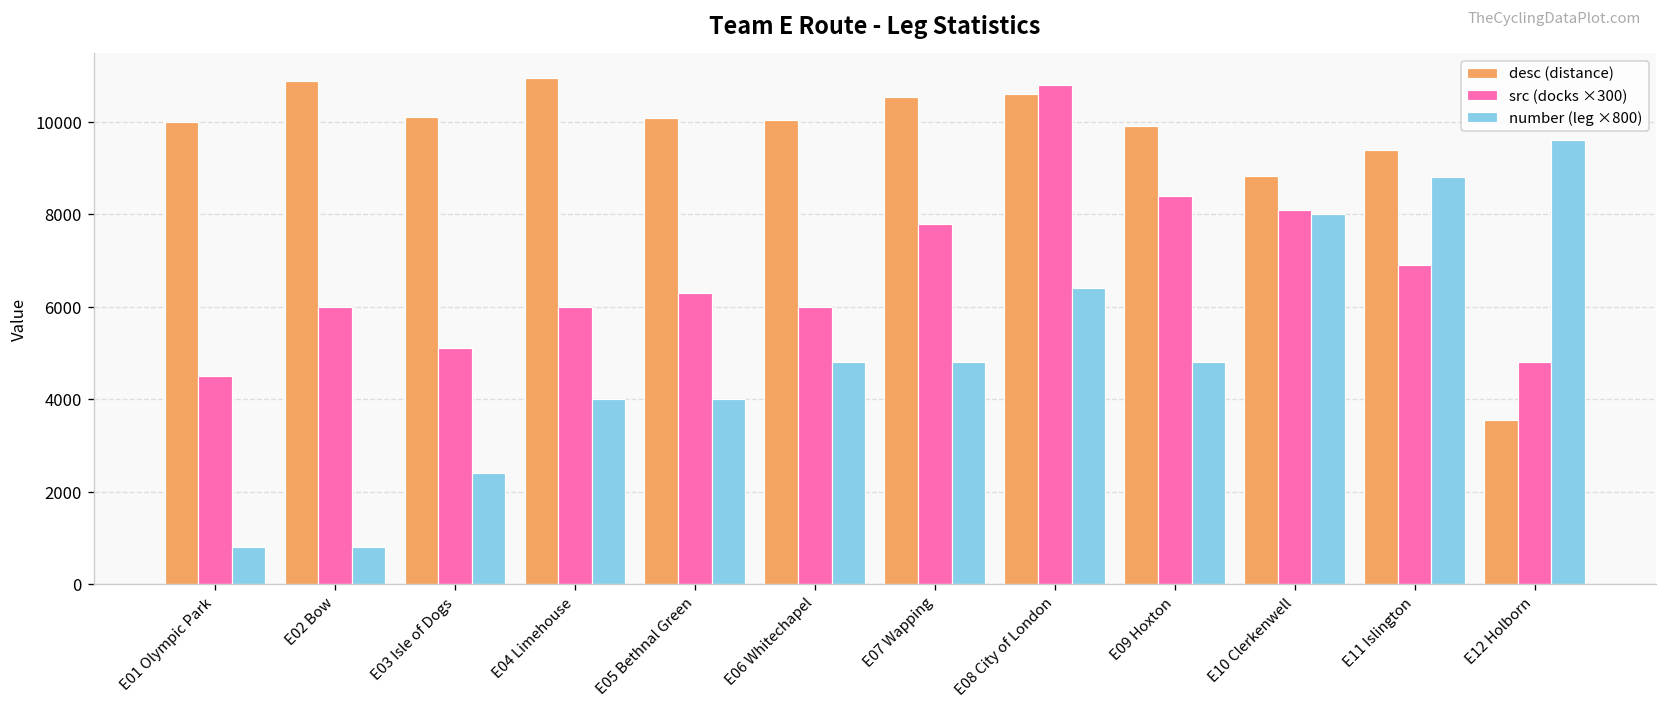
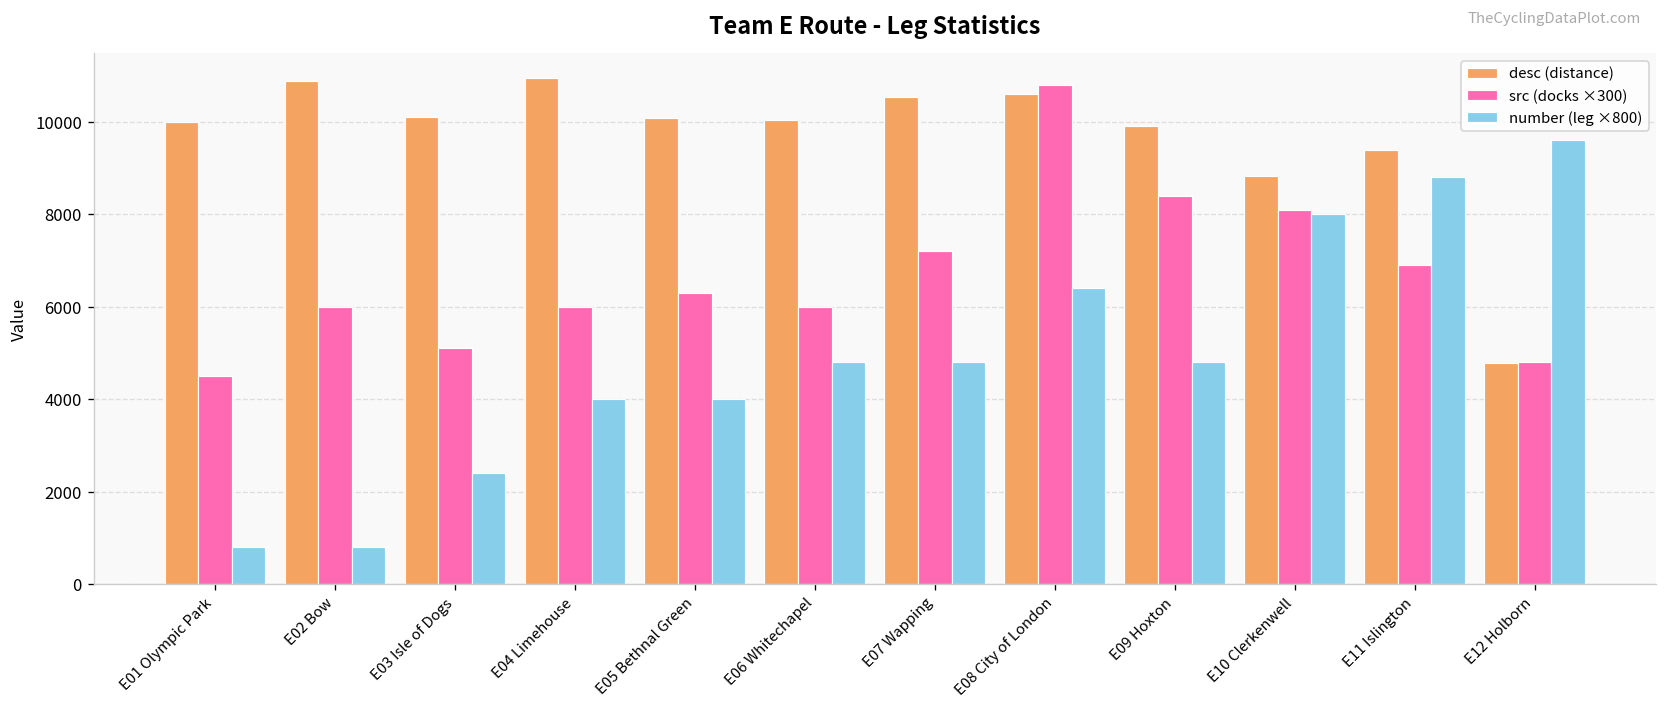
src (docks ×300), E07 Wapping: 7800 -> 7200
desc (distance), E12 Holborn: 3600 -> 4800
